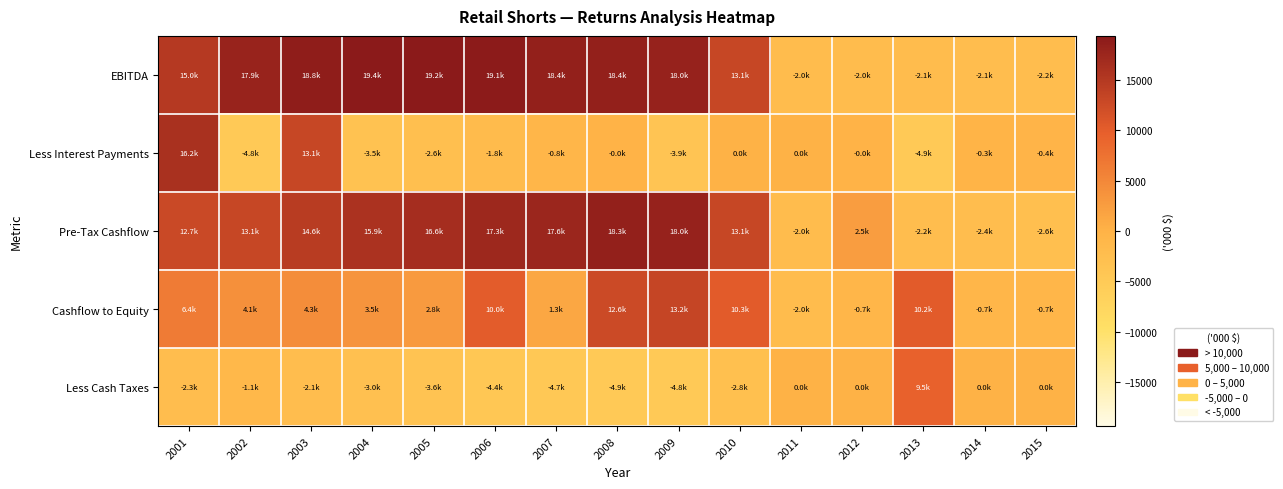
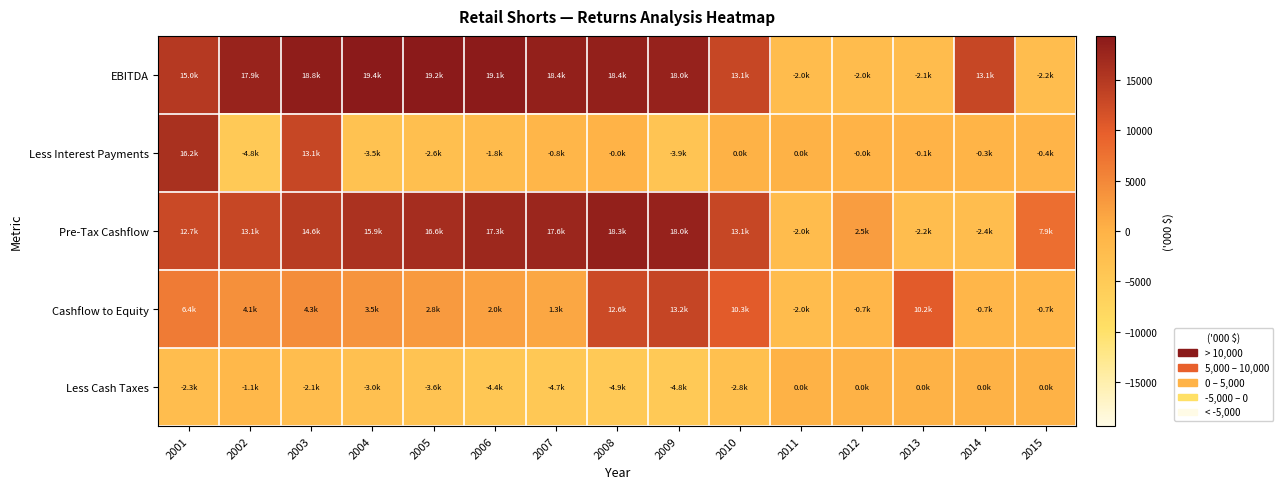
EBITDA, 2014: -2.1k -> 13.1k
Less Interest Payments, 2013: -4.9k -> -0.1k
Pre-Tax Cashflow, 2015: -2.6k -> 7.9k
Cashflow to Equity, 2006: 10.0k -> 2.0k
Less Cash Taxes, 2013: 9.5k -> 0.0k
